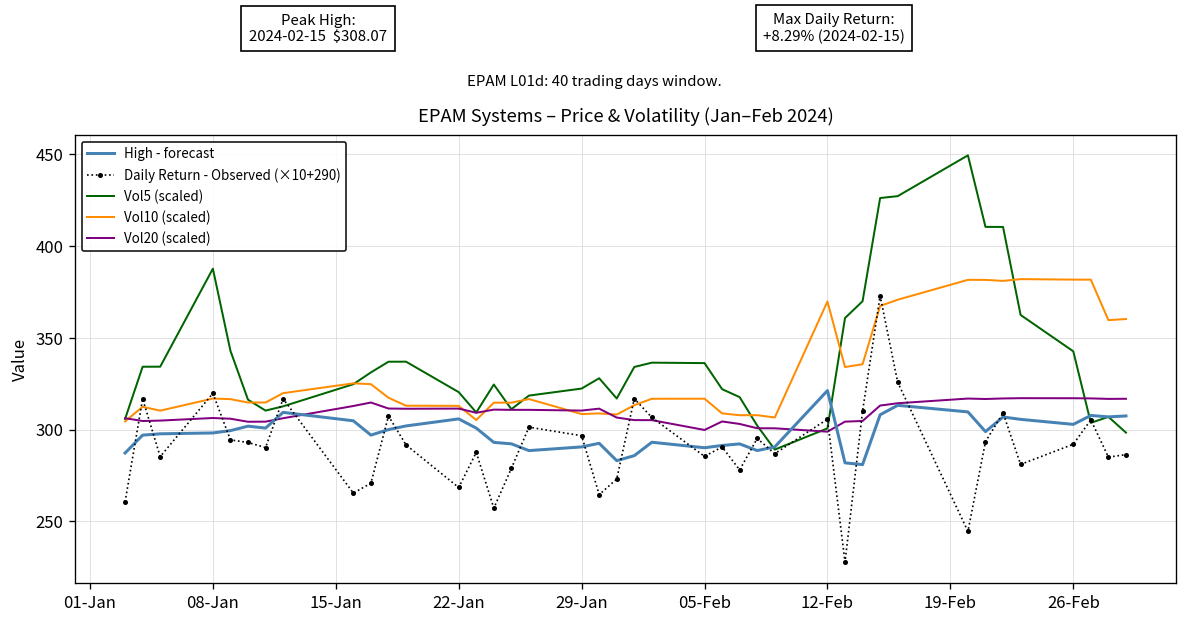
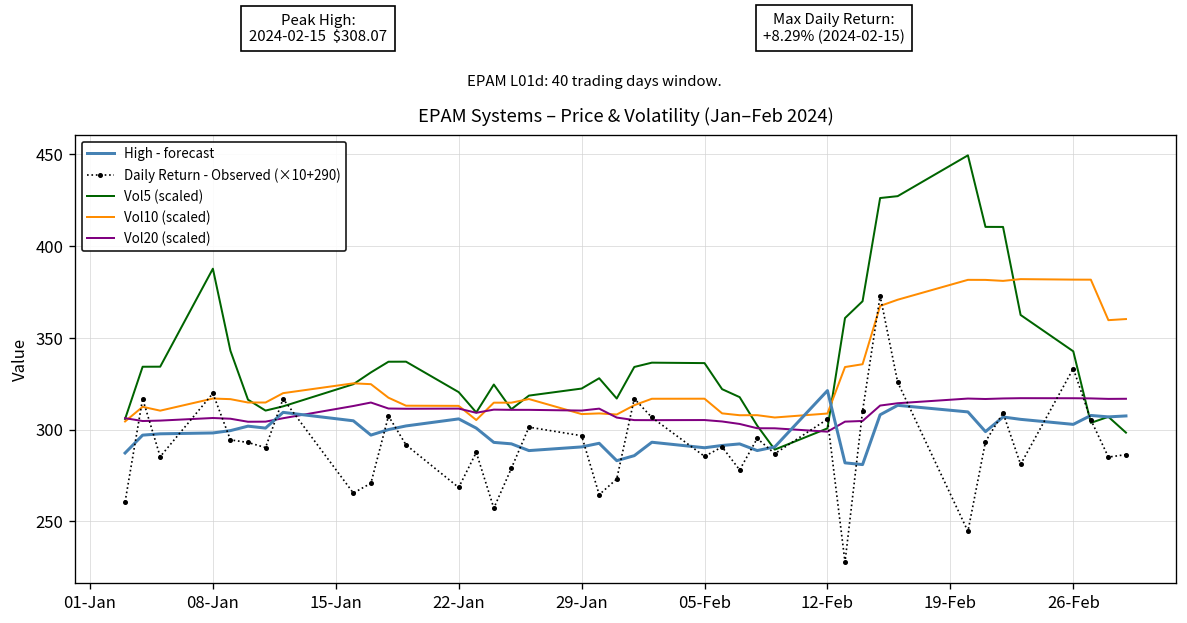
Vol20 (scaled), 05-Feb: 300 -> 305
Vol10 (scaled), 12-Feb: 370 -> 309
Daily Return - Observed (×10+290), 26-Feb: 292 -> 333
